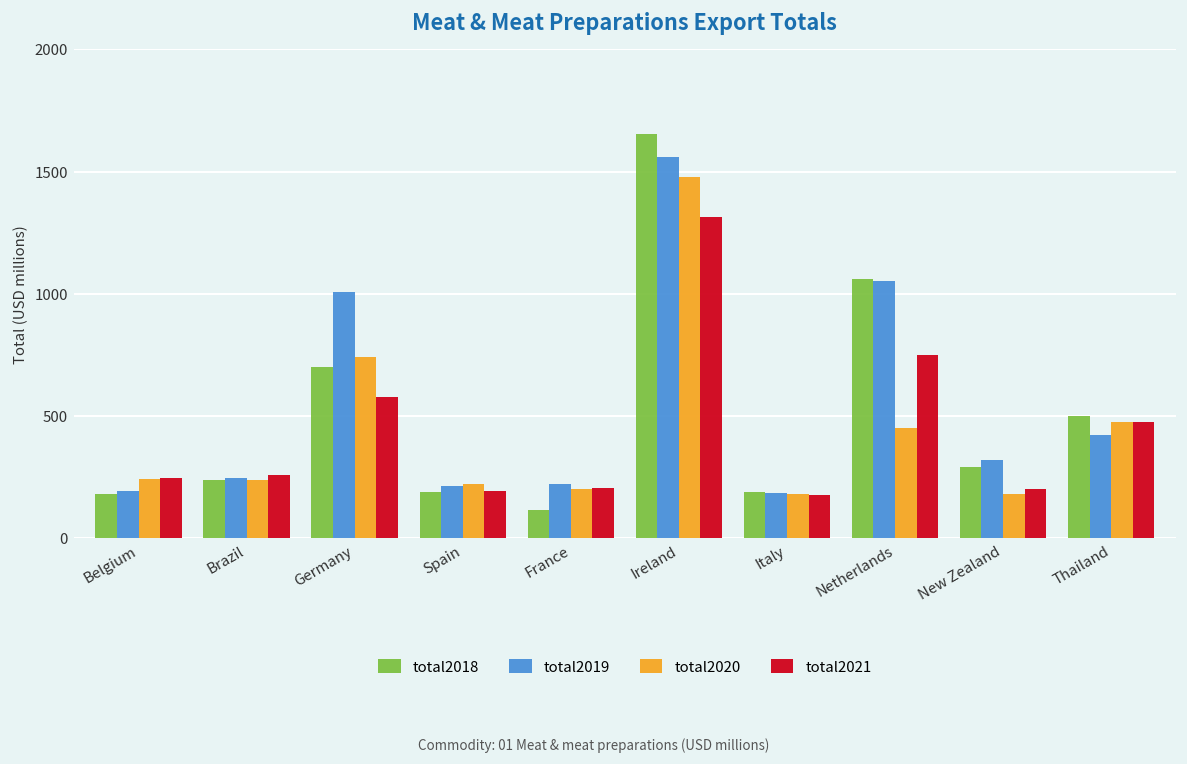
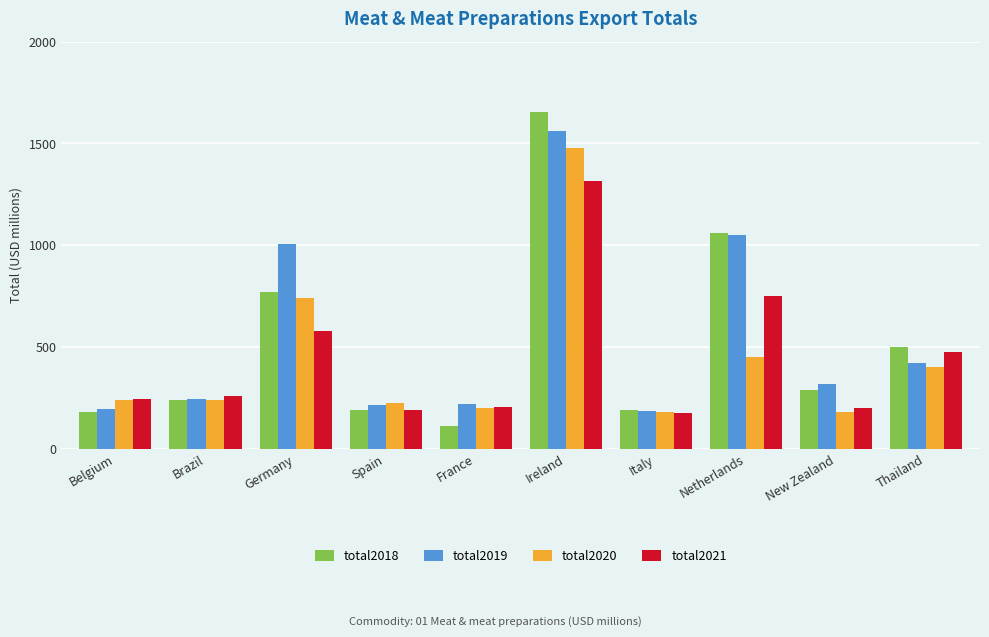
total2018, Germany: 700 -> 770
total2020, Thailand: 480 -> 400
